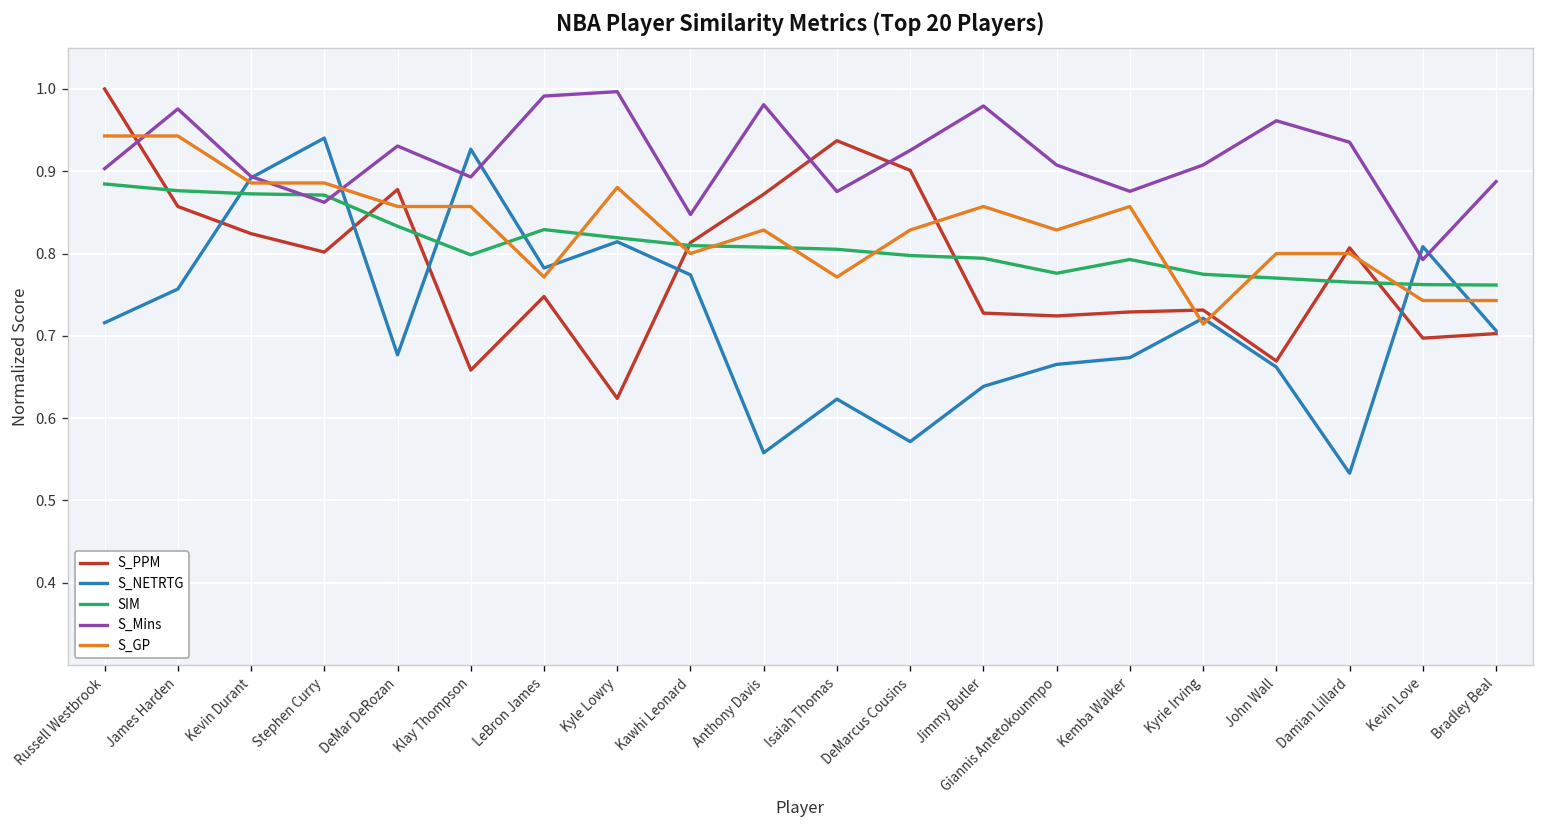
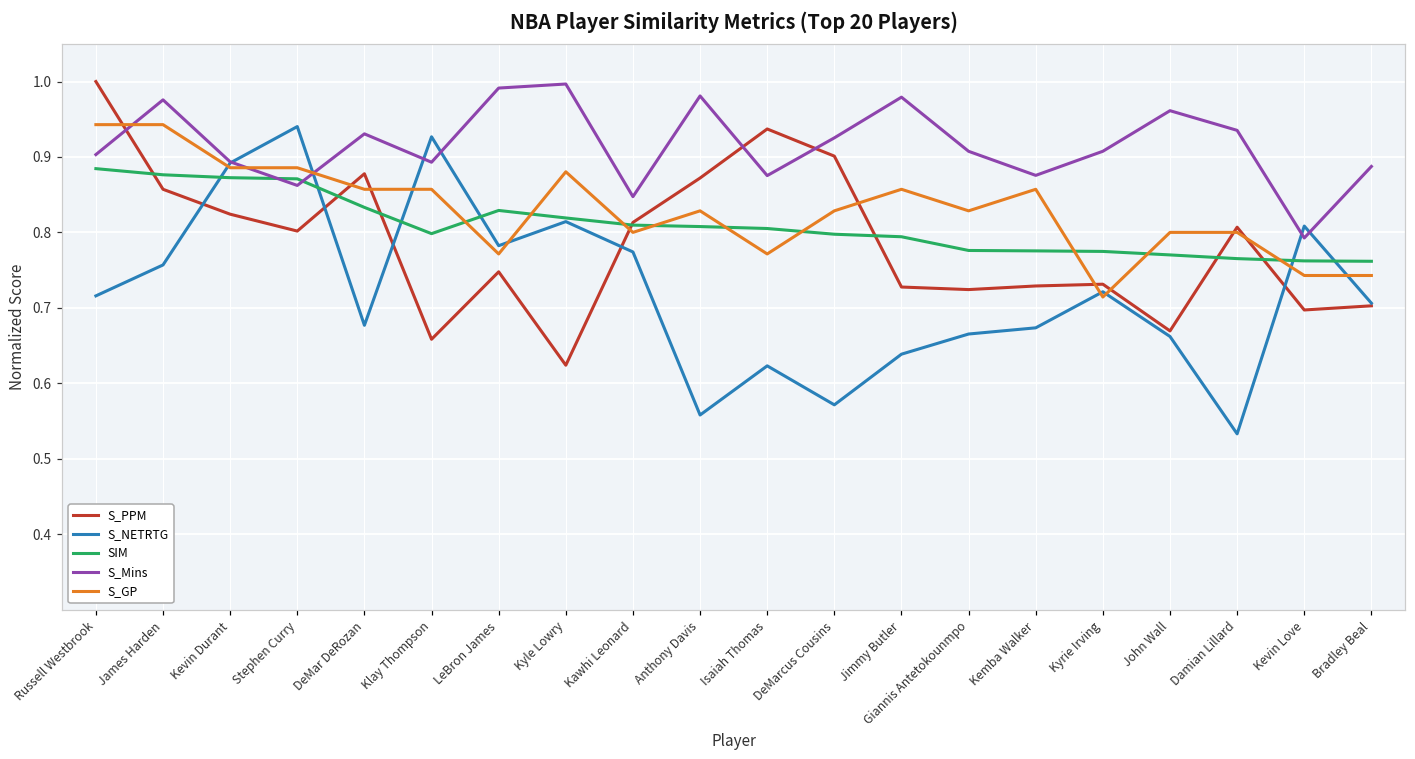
SIM, Kemba Walker: 0.79 -> 0.78
